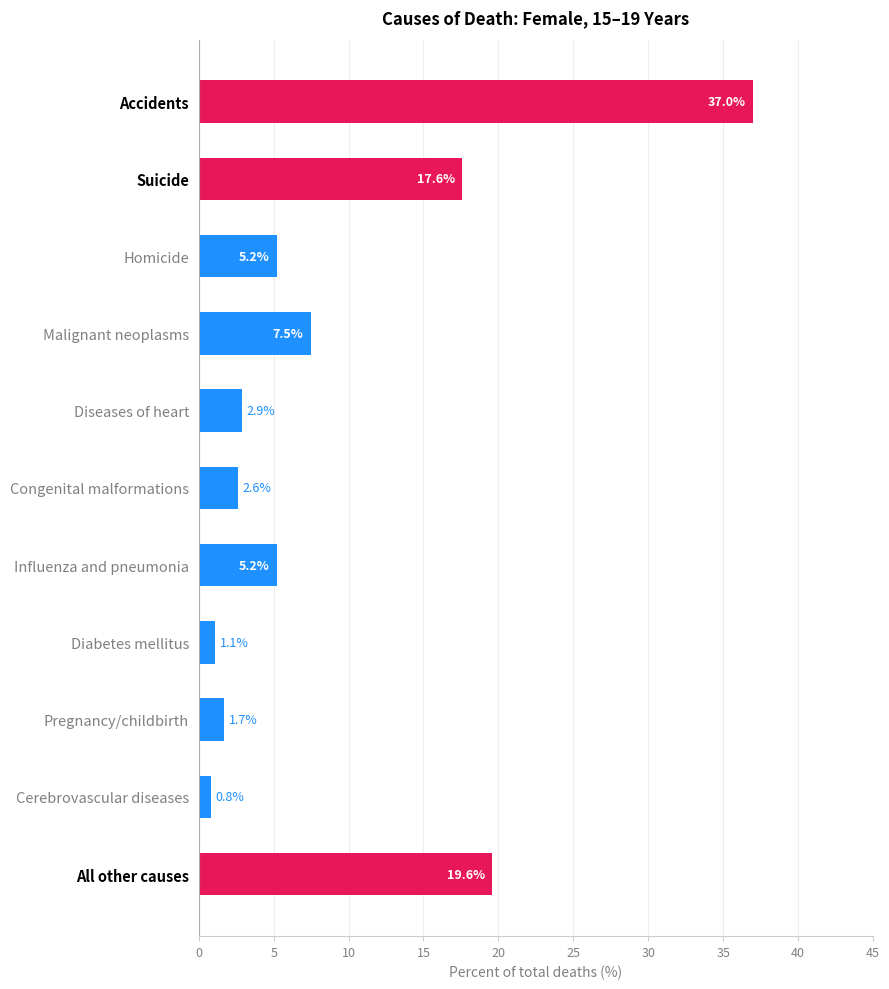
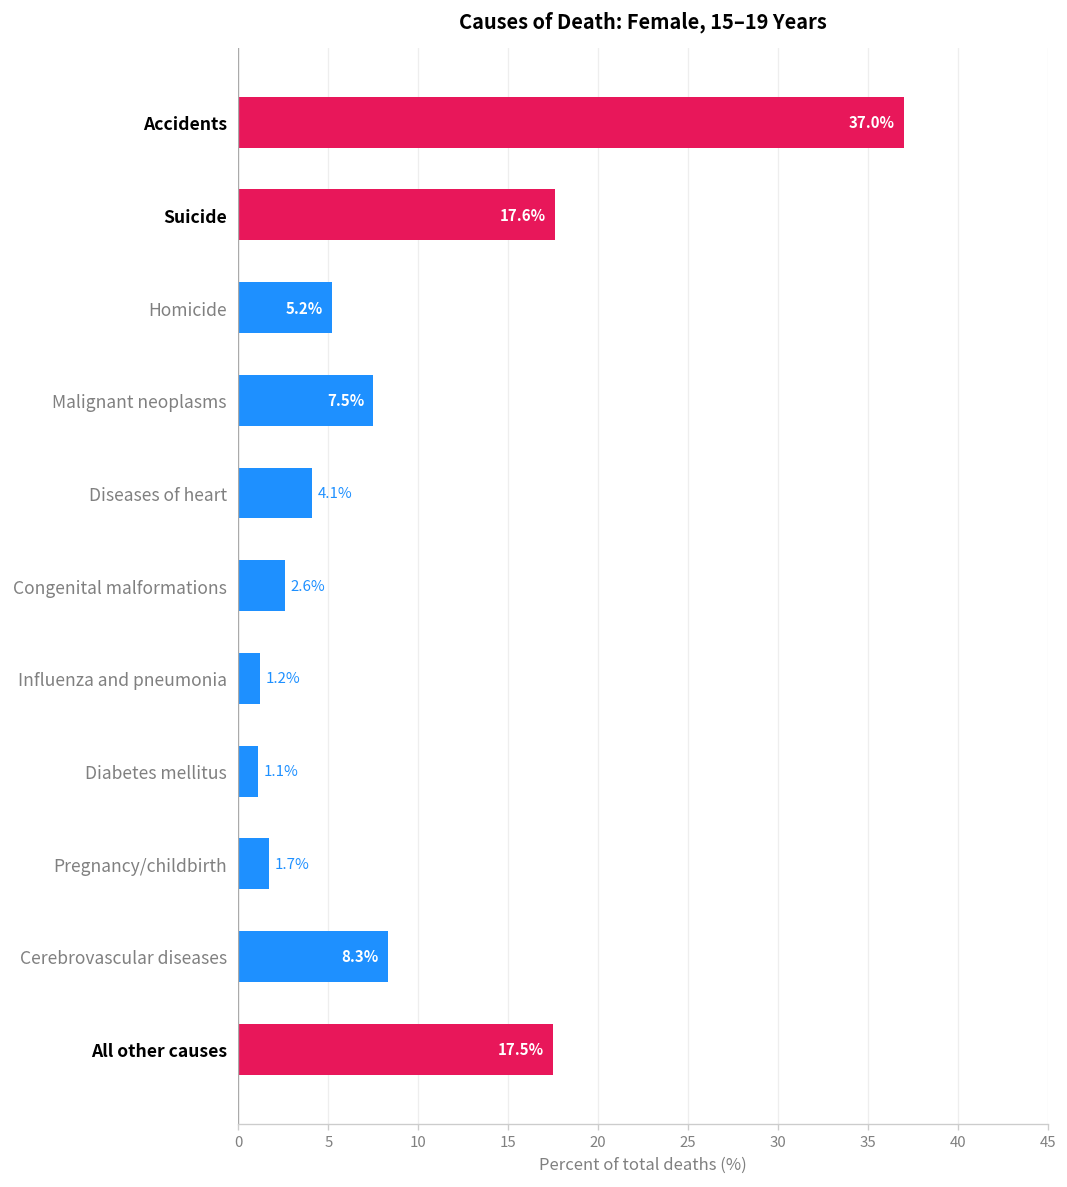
Diseases of heart: 2.9% -> 4.1%
Influenza and pneumonia: 5.2% -> 1.2%
Cerebrovascular diseases: 0.8% -> 8.3%
All other causes: 19.6% -> 17.5%
